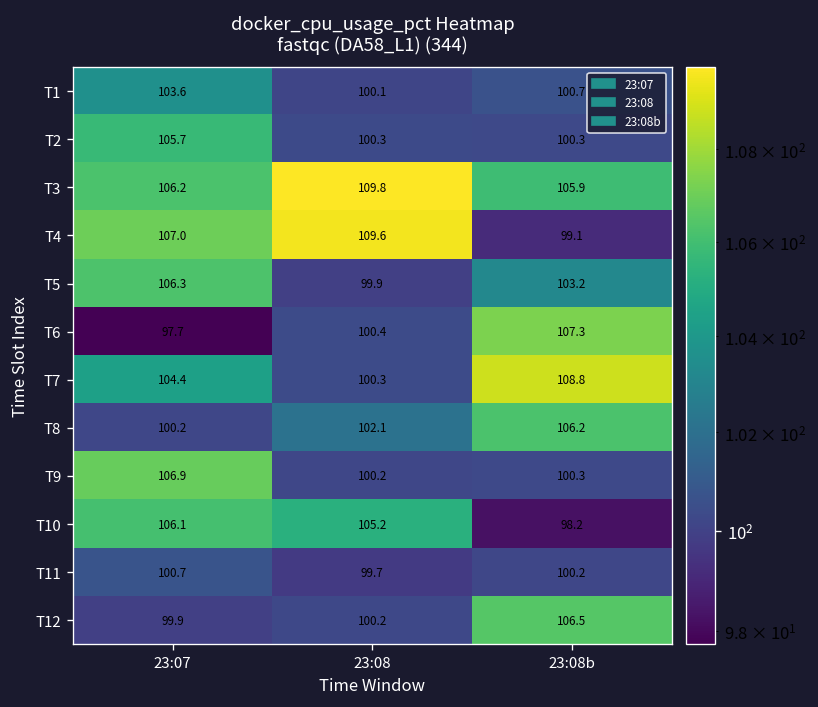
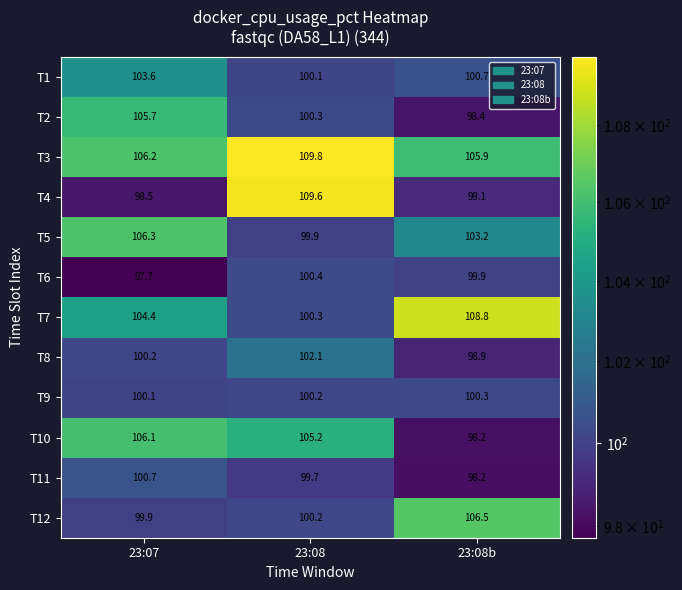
T2, 23:08b: 100.3 -> 98.4
T4, 23:07: 107.0 -> 98.5
T6, 23:08b: 107.3 -> 99.9
T8, 23:08b: 106.2 -> 98.9
T9, 23:07: 106.9 -> 100.1
T11, 23:08b: 100.2 -> 98.2
